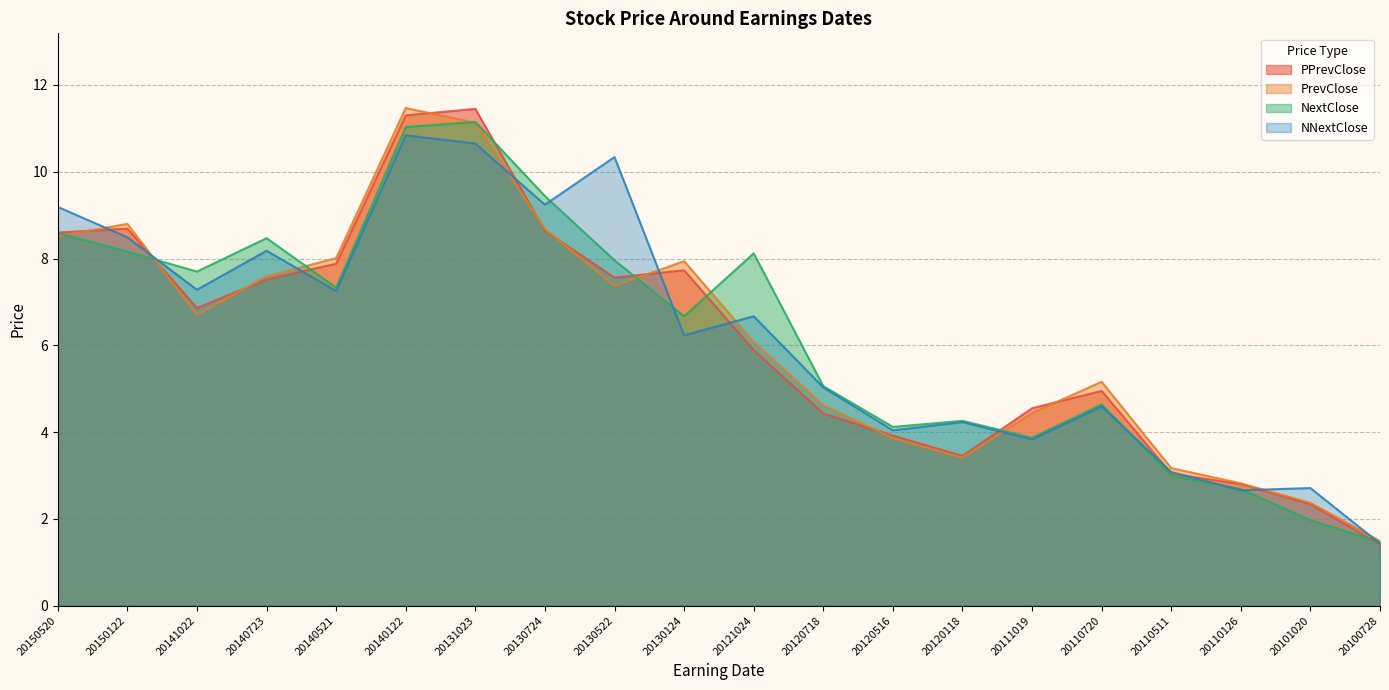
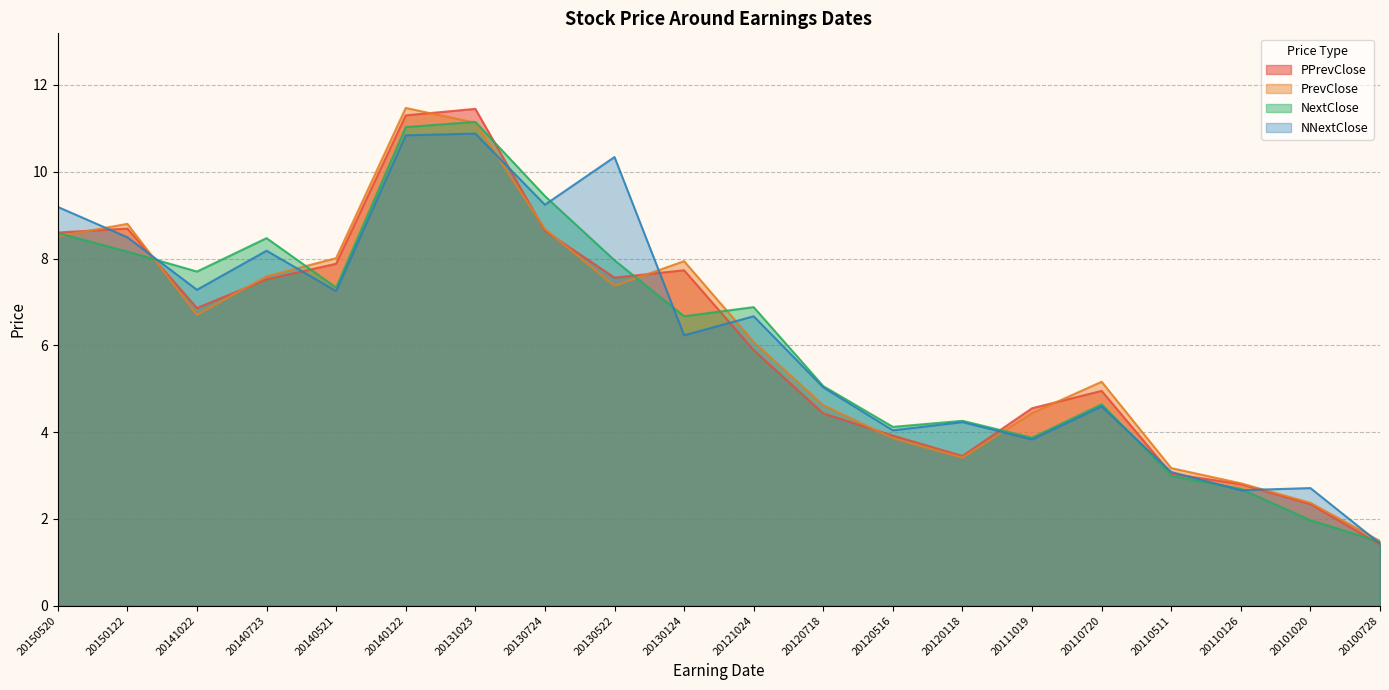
NNextClose, 20131023: 10.7 -> 10.9
NextClose, 20121024: 8.1 -> 6.9
